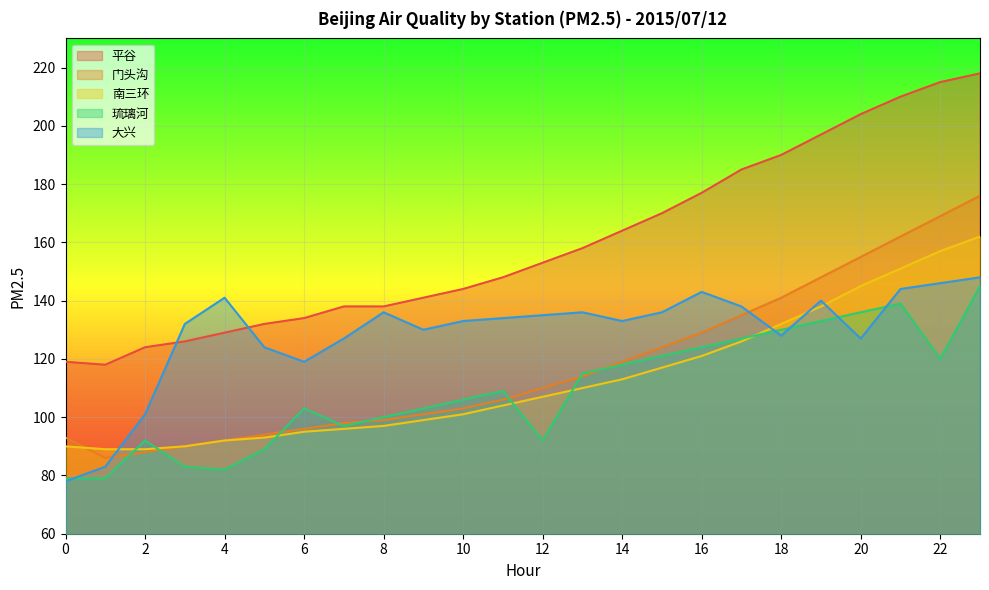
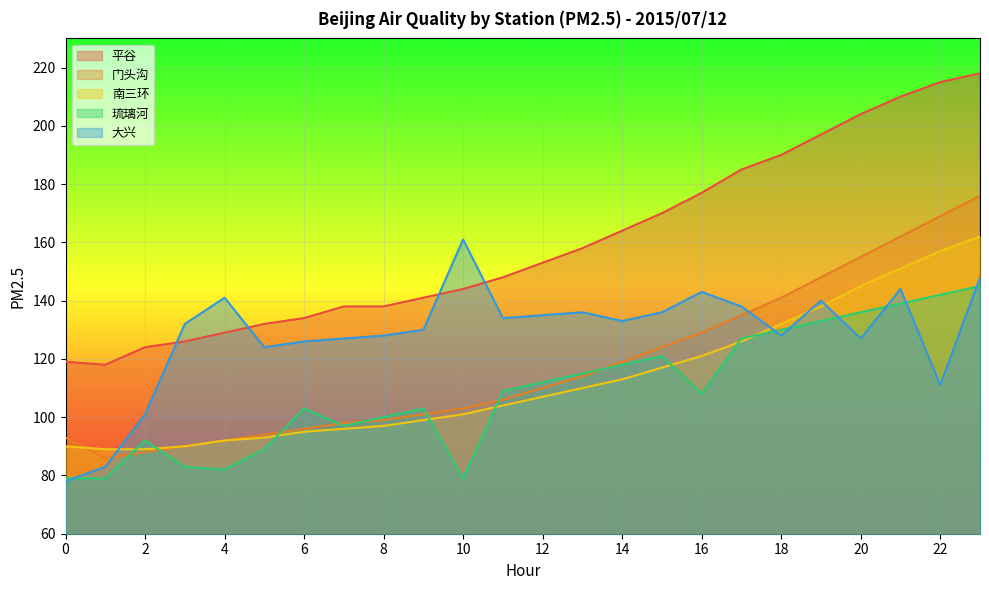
大兴, 6: 119 -> 126
大兴, 8: 136 -> 128
琉璃河, 10: 106 -> 79
大兴, 10: 133 -> 161
琉璃河, 12: 92 -> 112
琉璃河, 16: 124 -> 108
琉璃河, 22: 120 -> 142
大兴, 22: 146 -> 111
